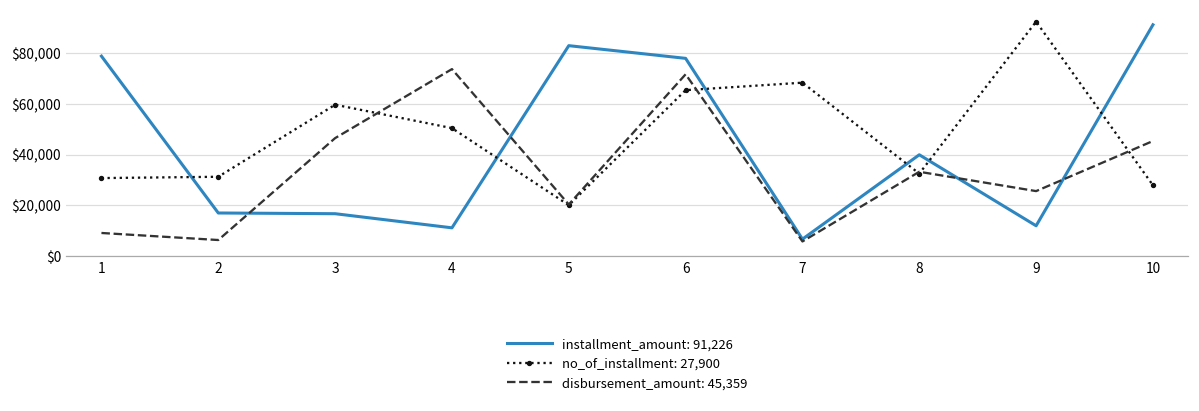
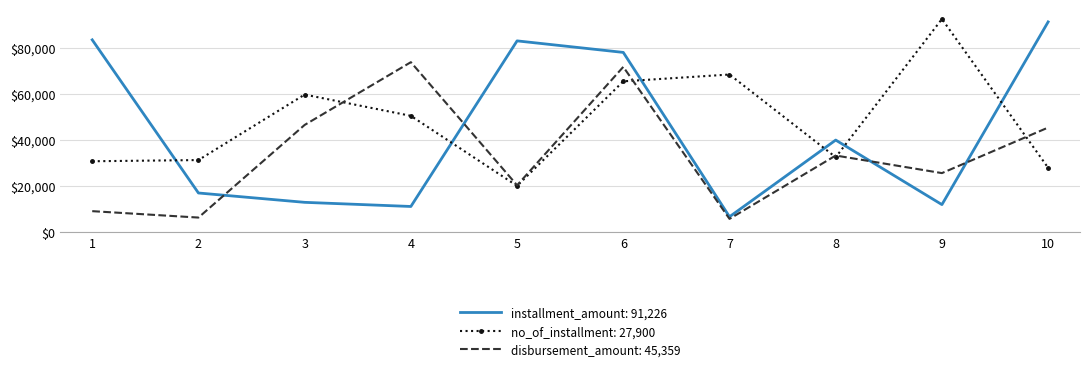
installment_amount: 91,226, 1: $79,000 -> $83,000
installment_amount: 91,226, 3: $17,000 -> $13,000
